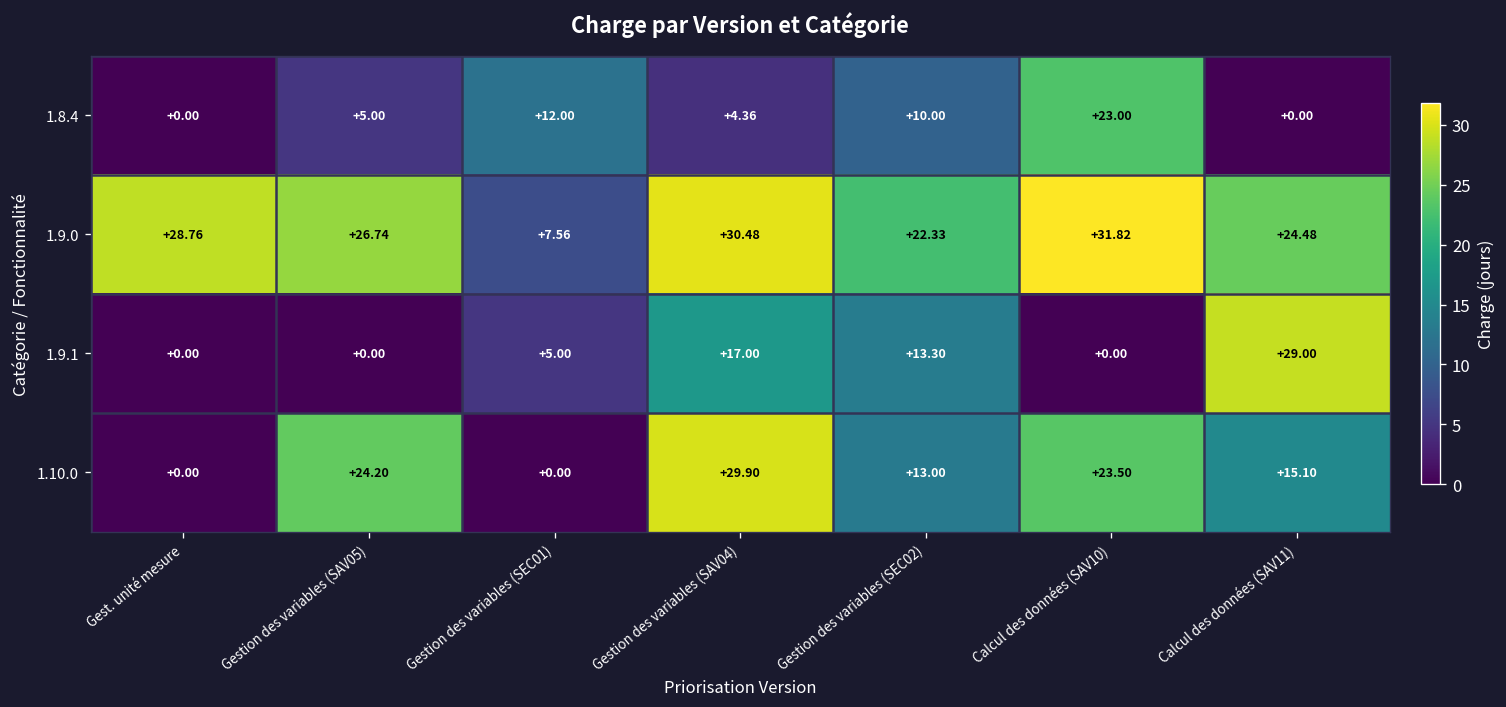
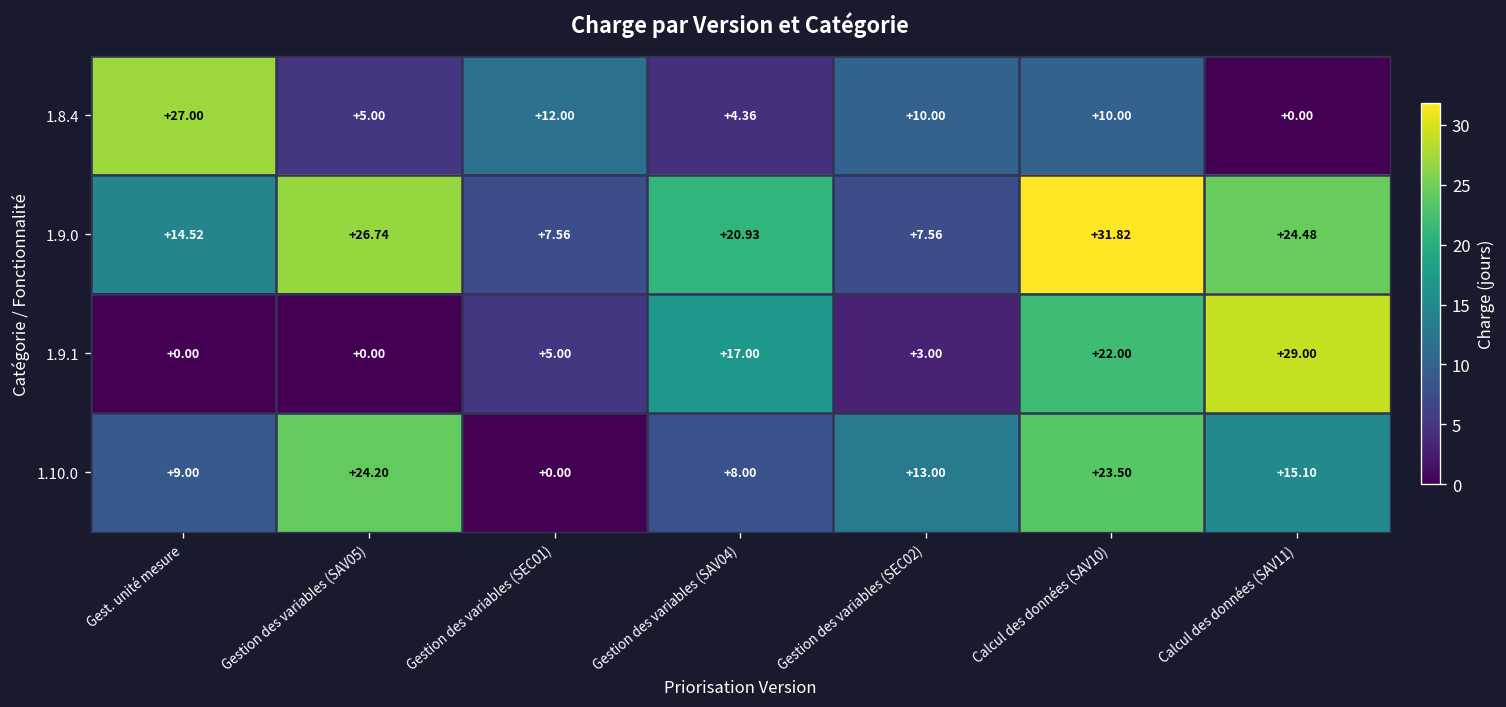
1.8.4, Gest. unité mesure: +0.00 -> +27.00
1.8.4, Calcul des données (SAV10): +23.00 -> +10.00
1.9.0, Gest. unité mesure: +28.76 -> +14.52
1.9.0, Gestion des variables (SAV04): +30.48 -> +20.93
1.9.0, Gestion des variables (SEC02): +22.33 -> +7.56
1.9.1, Gestion des variables (SEC02): +13.30 -> +3.00
1.9.1, Calcul des données (SAV10): +0.00 -> +22.00
1.10.0, Gest. unité mesure: +0.00 -> +9.00
1.10.0, Gestion des variables (SAV04): +29.90 -> +8.00
